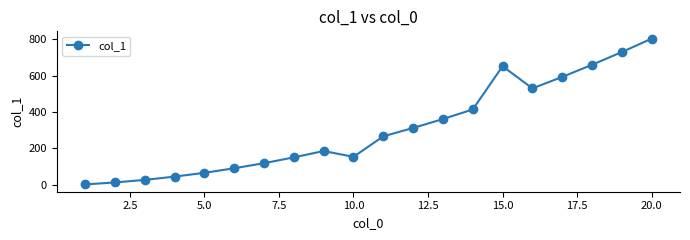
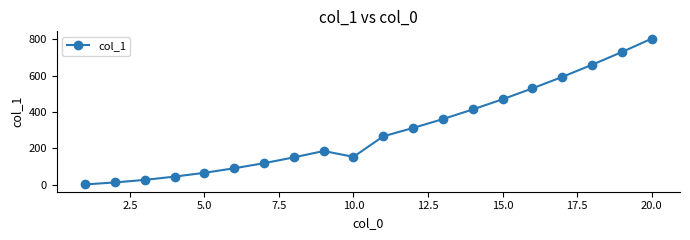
15.0: 650 -> 470
